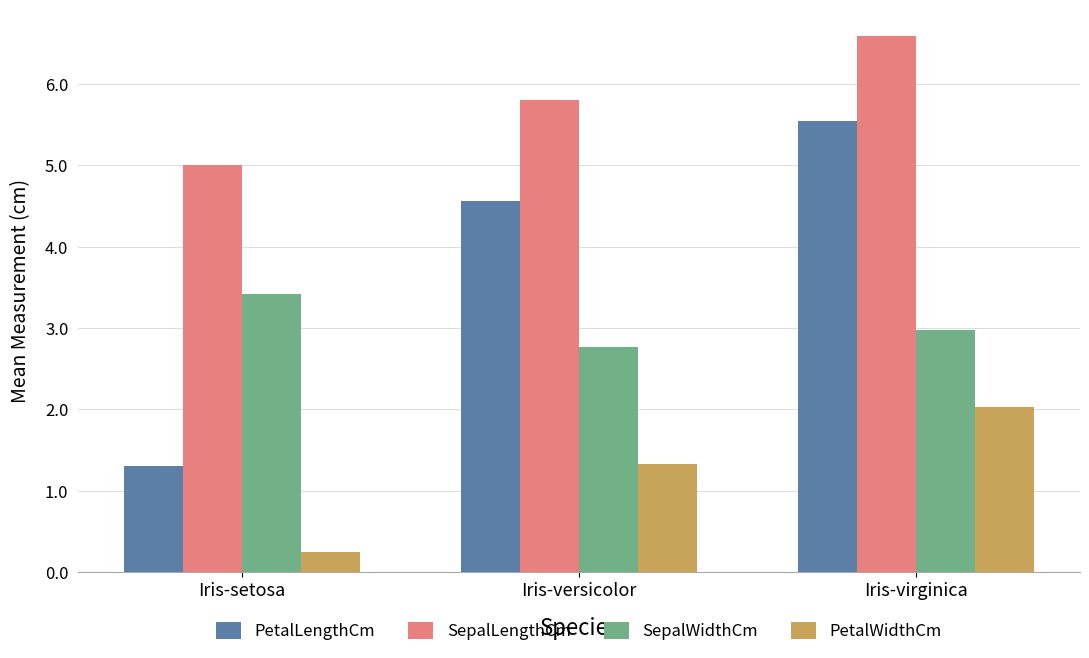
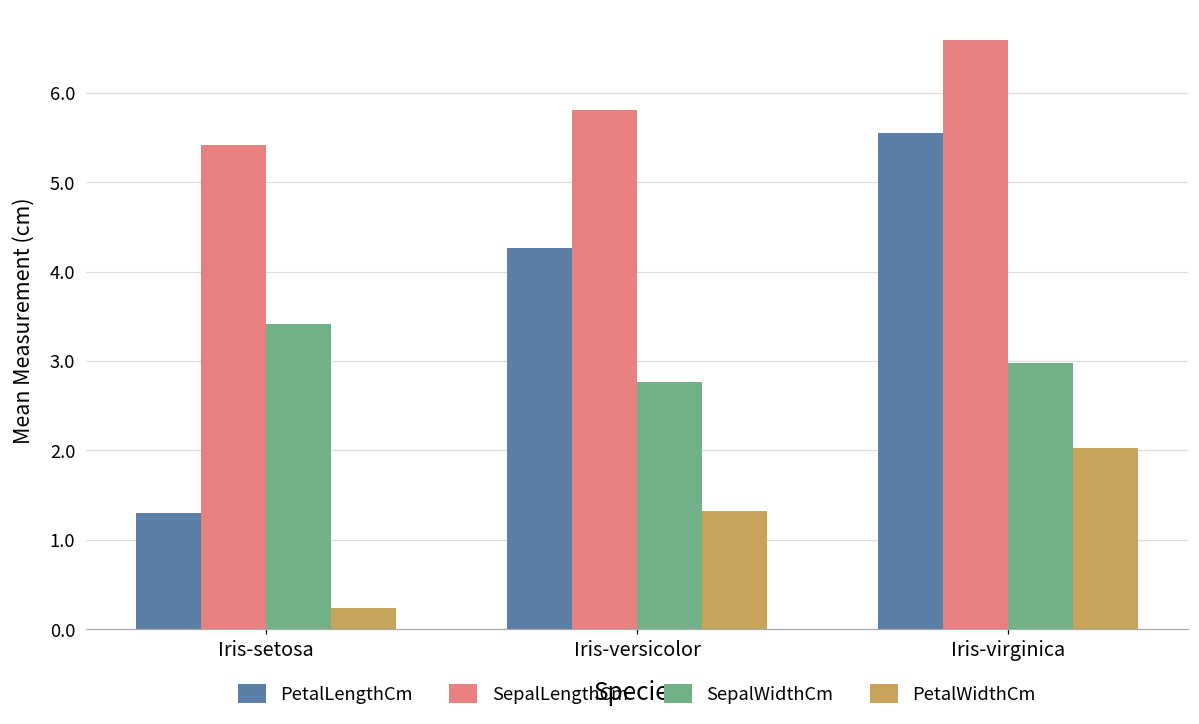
SepalLengthCm, Iris-setosa: 5.0 -> 5.4
PetalLengthCm, Iris-versicolor: 4.6 -> 4.3
